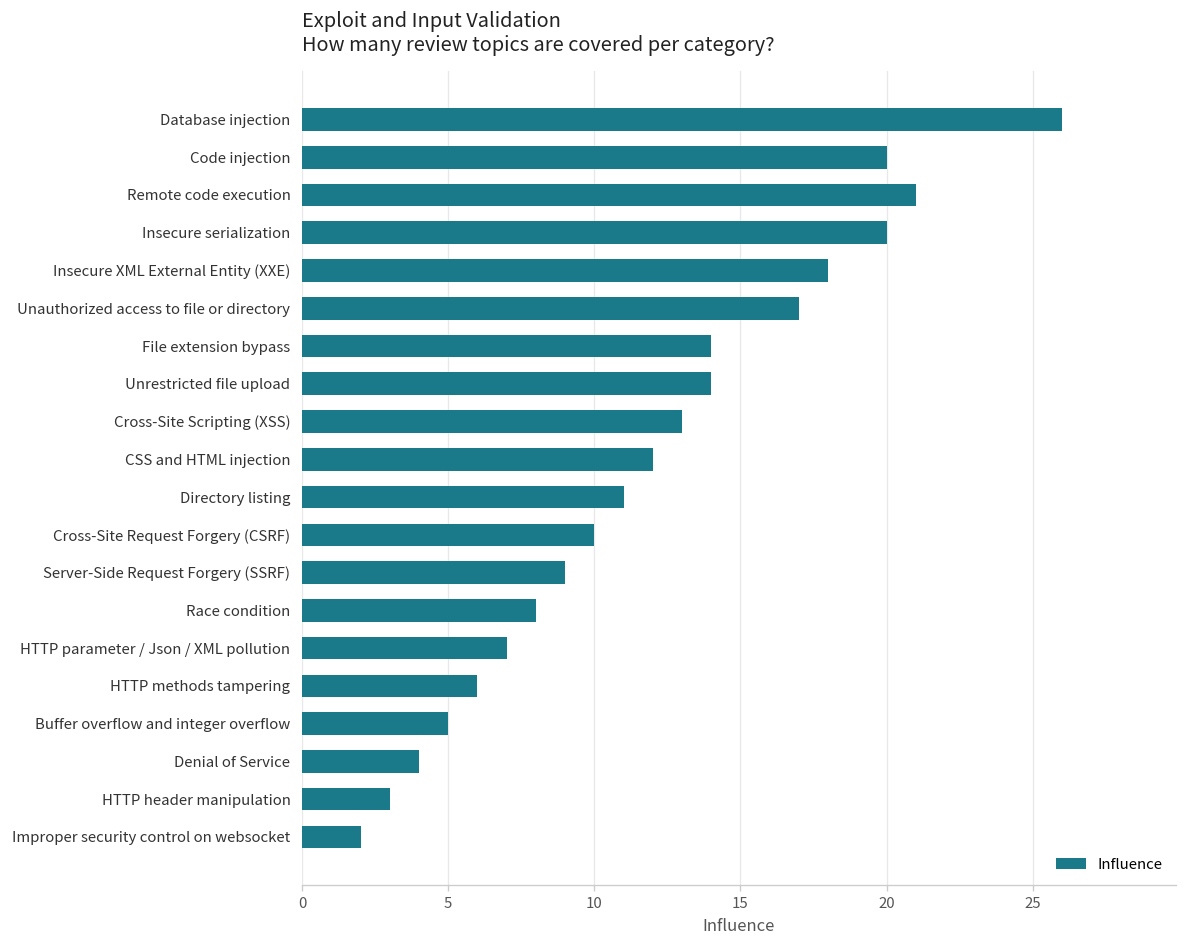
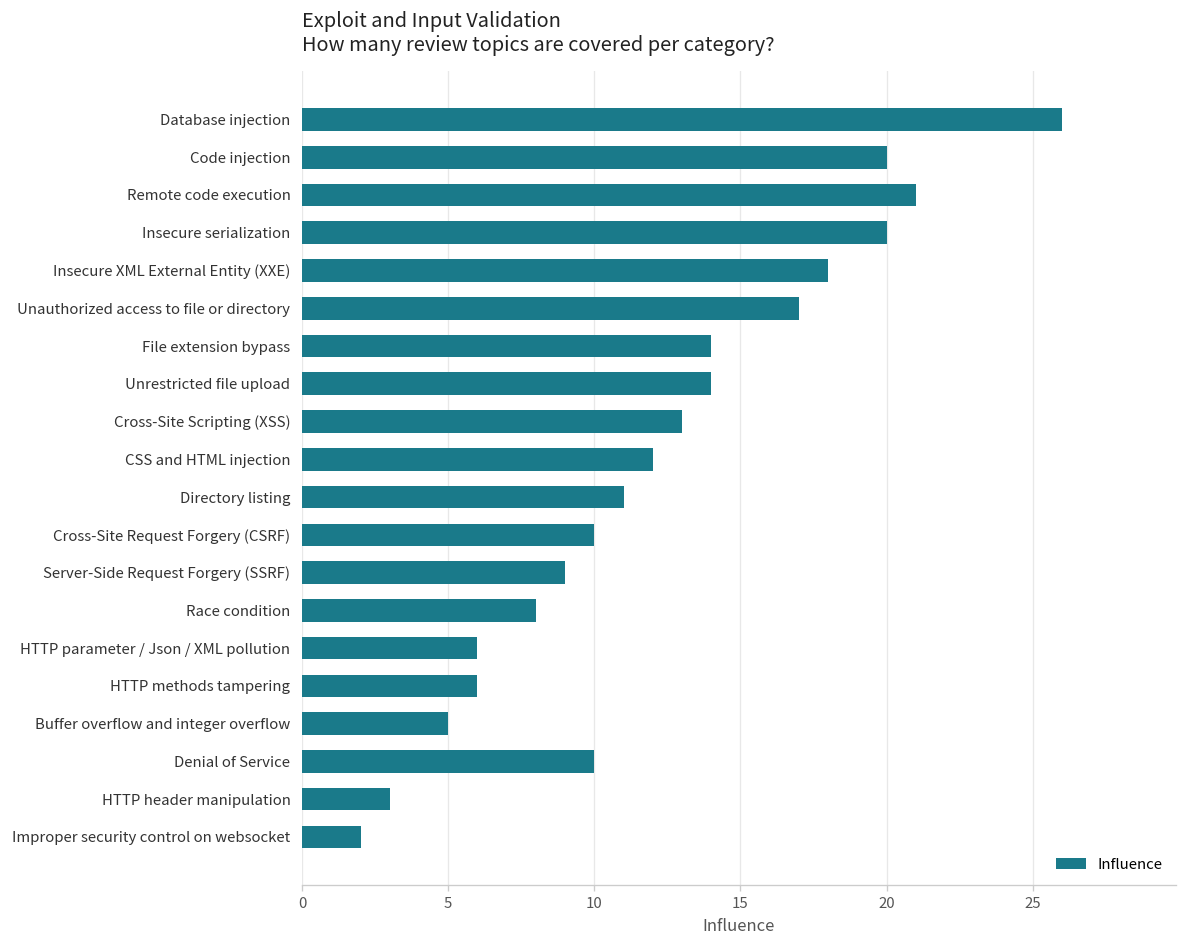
HTTP parameter / Json / XML pollution: 7 -> 6
Denial of Service: 4 -> 10
